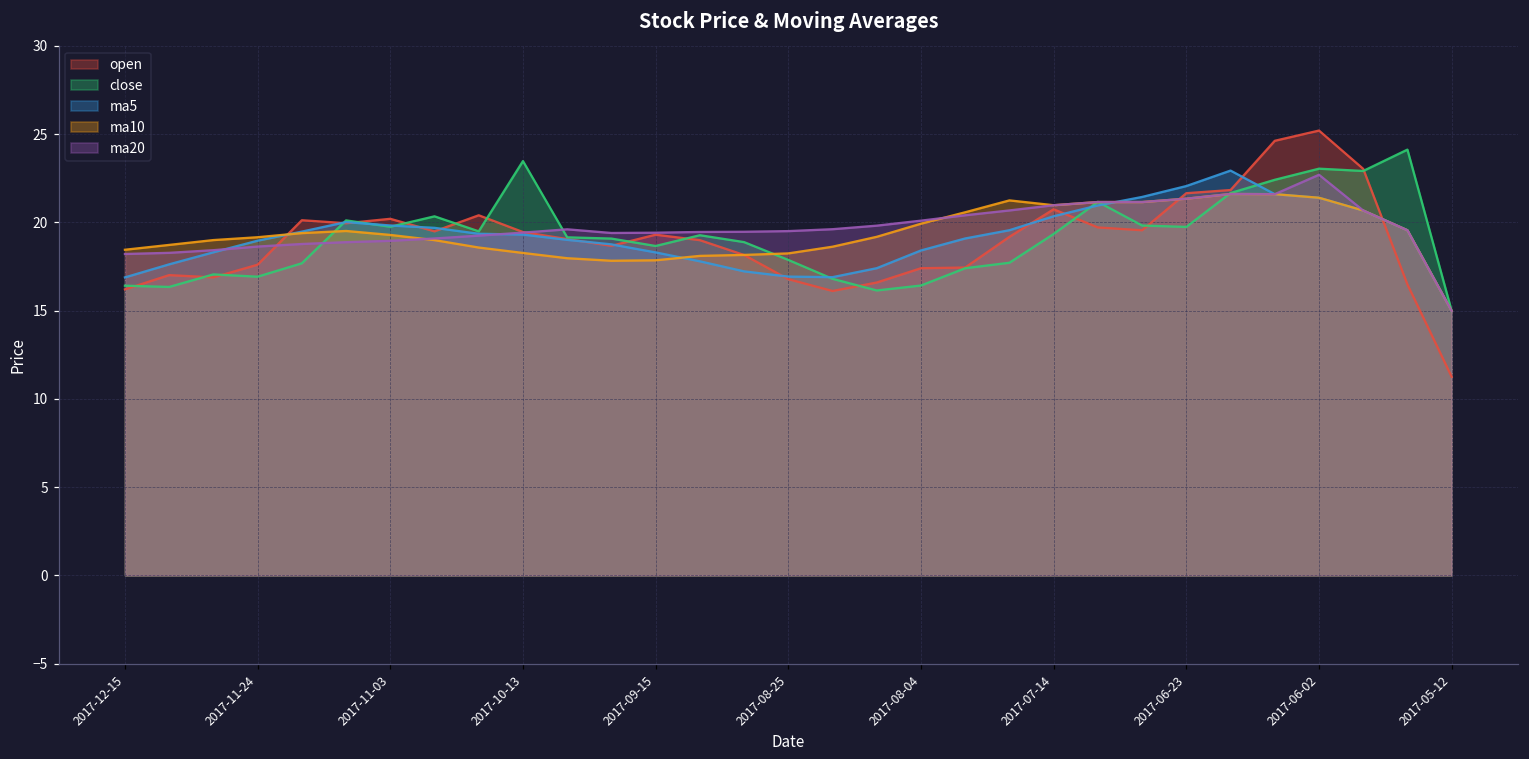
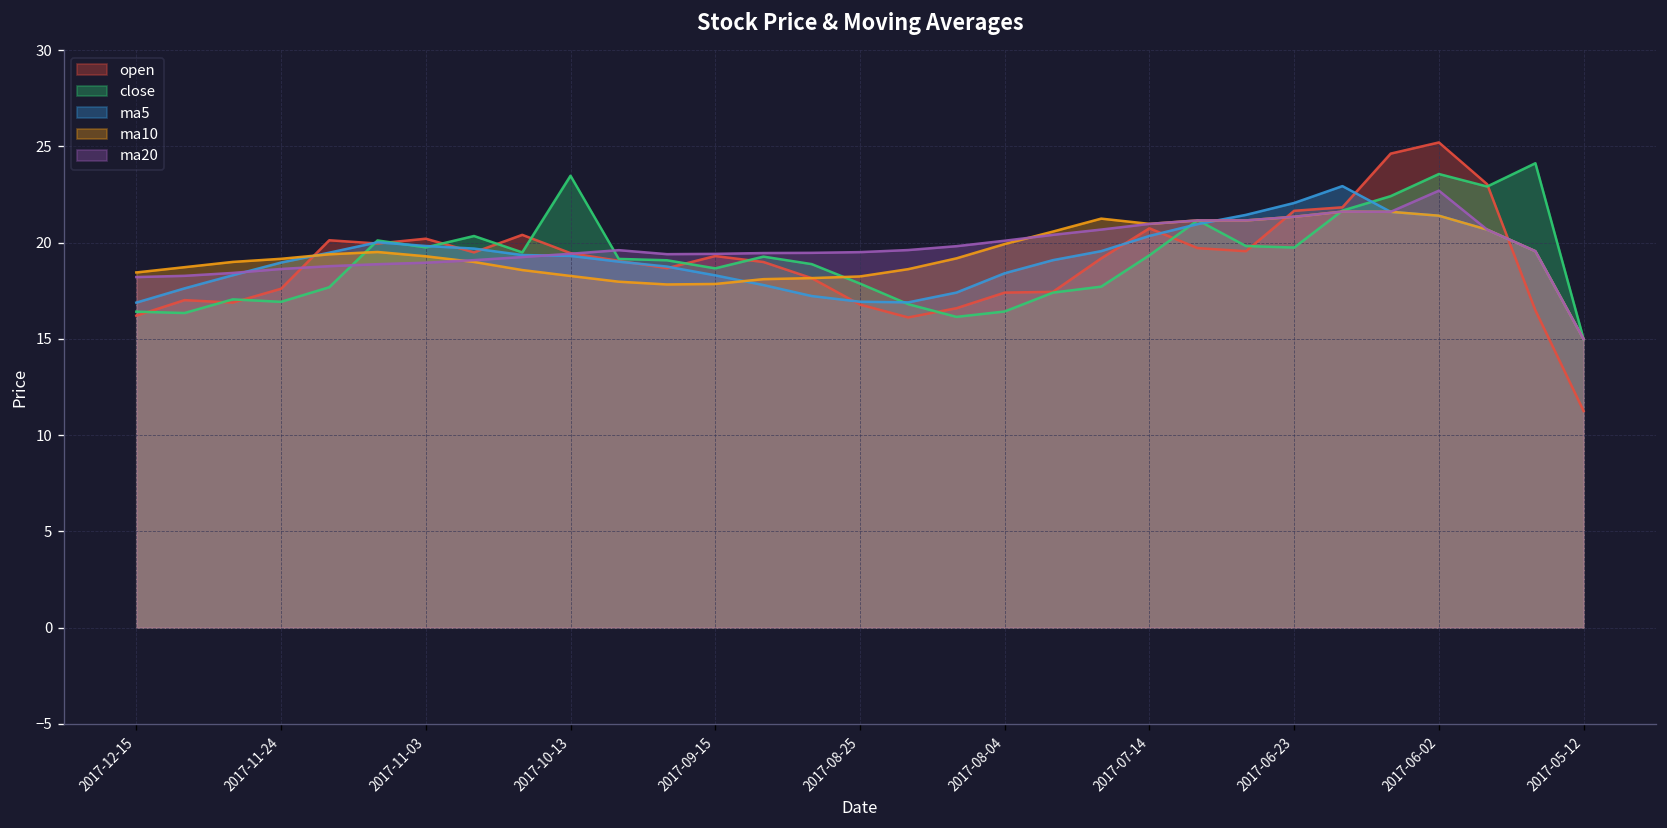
close, 2017-06-02: 23.0 -> 23.6
